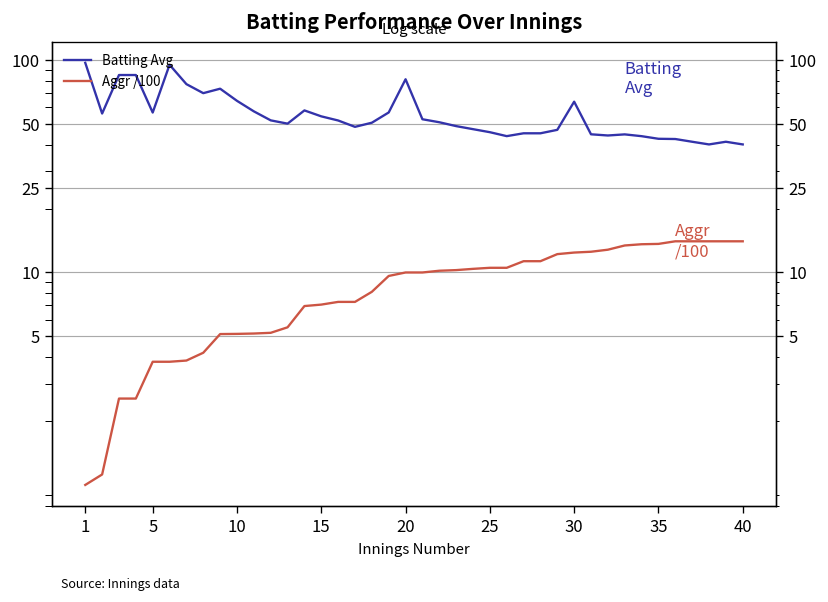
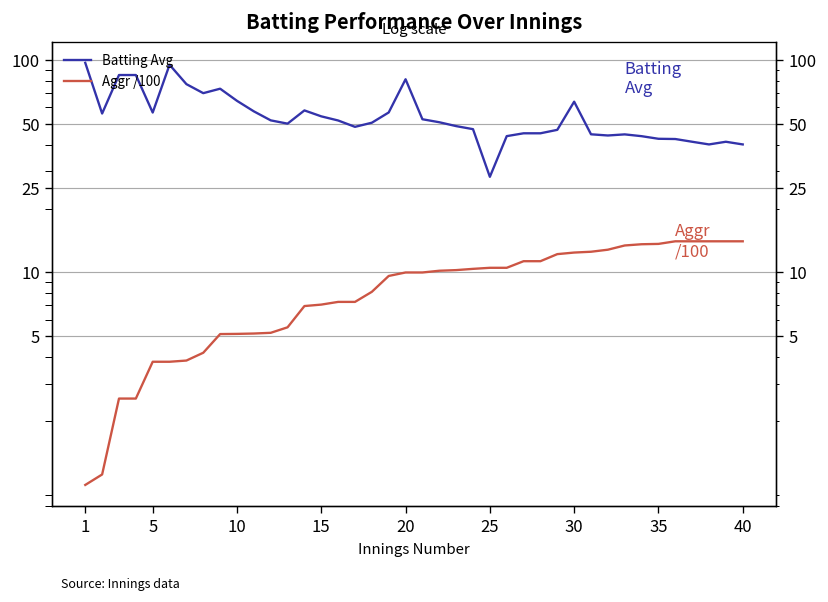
Batting Avg, 25: 46 -> 28
